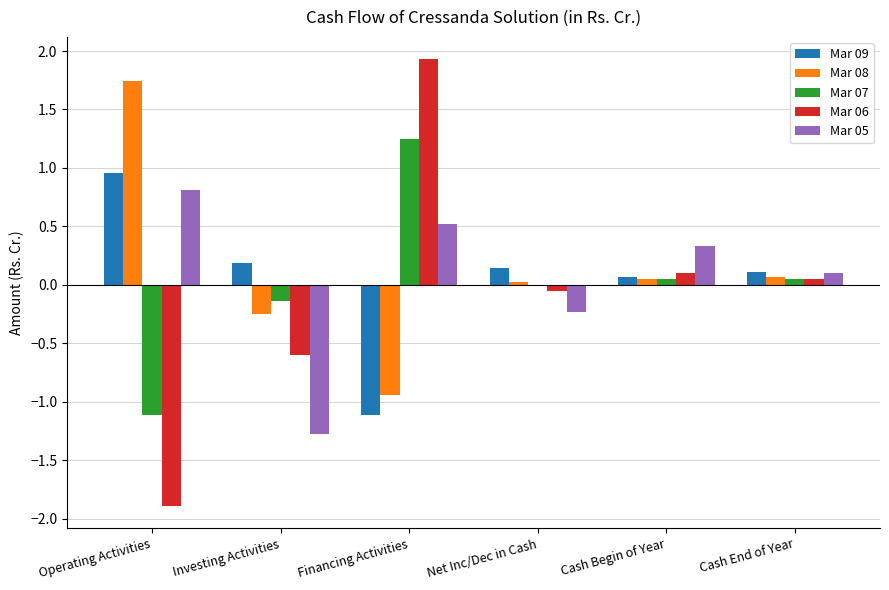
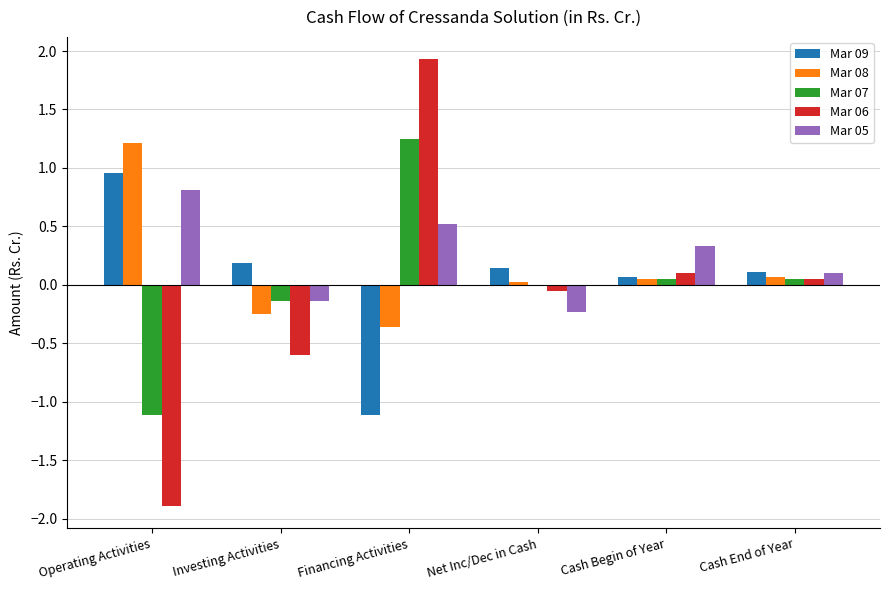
Mar 08, Operating Activities: 1.74 -> 1.21
Mar 05, Investing Activities: -1.28 -> -0.14
Mar 08, Financing Activities: -0.94 -> -0.36
